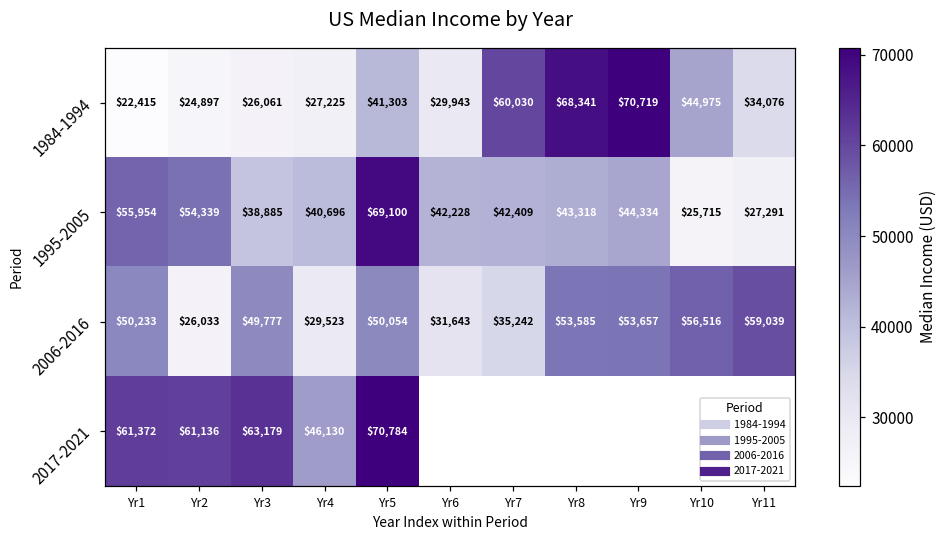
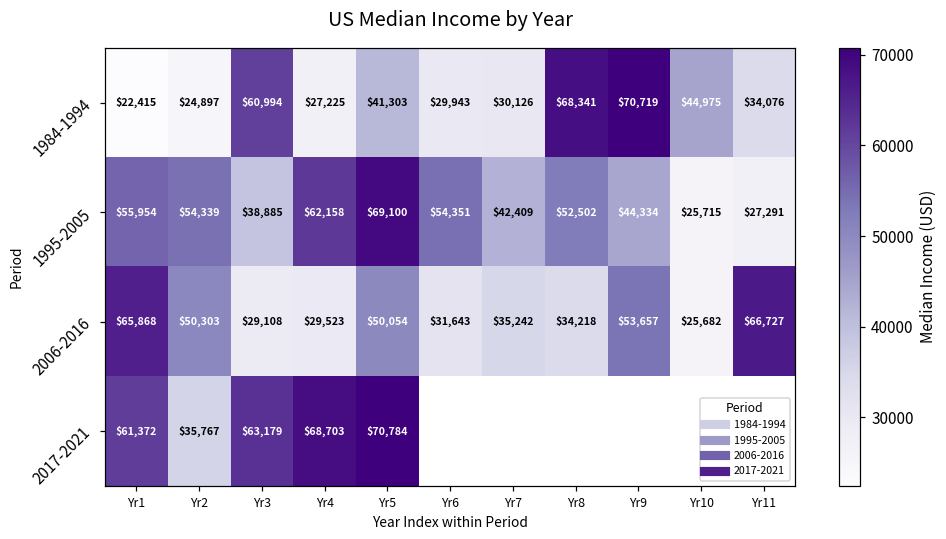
1984-1994, Yr3: $26,061 -> $60,994
1984-1994, Yr7: $60,030 -> $30,126
1995-2005, Yr4: $40,696 -> $62,158
1995-2005, Yr6: $42,228 -> $54,351
1995-2005, Yr8: $43,318 -> $52,502
2006-2016, Yr1: $50,233 -> $65,868
2006-2016, Yr2: $26,033 -> $50,303
2006-2016, Yr3: $49,777 -> $29,108
2006-2016, Yr8: $53,585 -> $34,218
2006-2016, Yr10: $56,516 -> $25,682
2006-2016, Yr11: $59,039 -> $66,727
2017-2021, Yr2: $61,136 -> $35,767
2017-2021, Yr4: $46,130 -> $68,703
